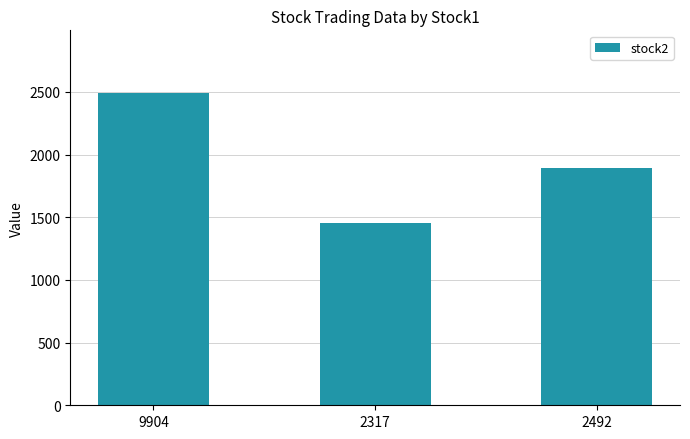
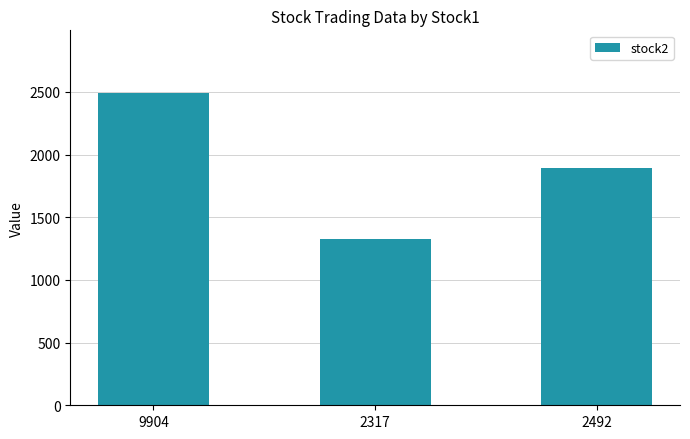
2317: 1460 -> 1330
